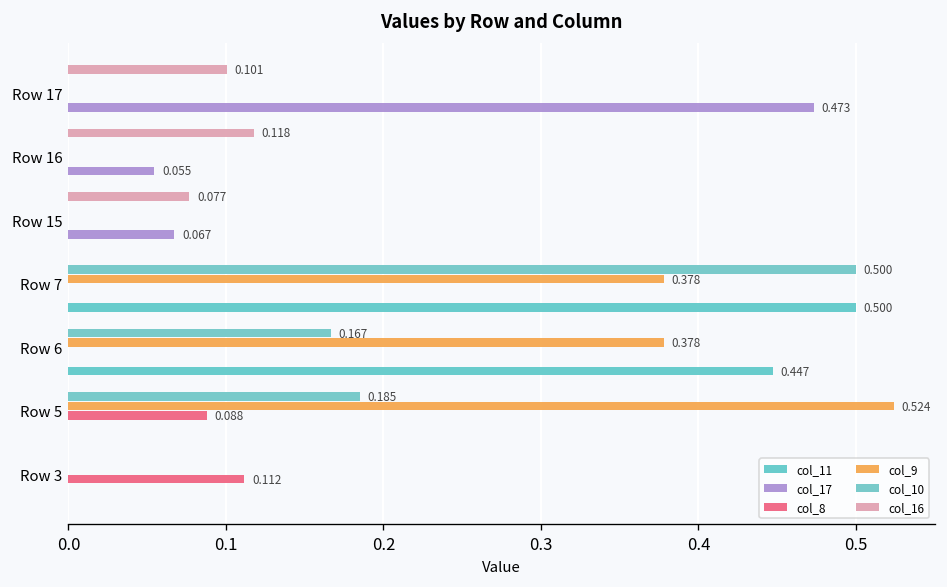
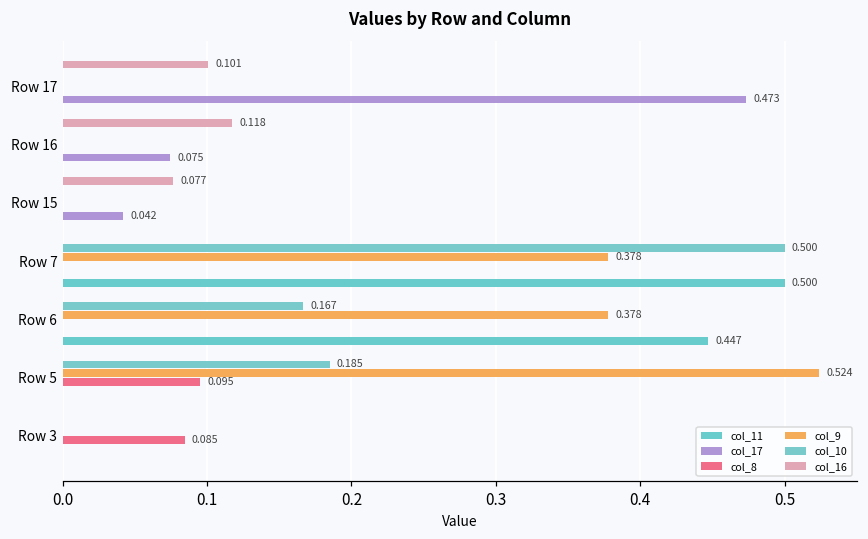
col_17, Row 16: 0.055 -> 0.075
col_17, Row 15: 0.067 -> 0.042
col_8, Row 5: 0.088 -> 0.095
col_8, Row 3: 0.112 -> 0.085
